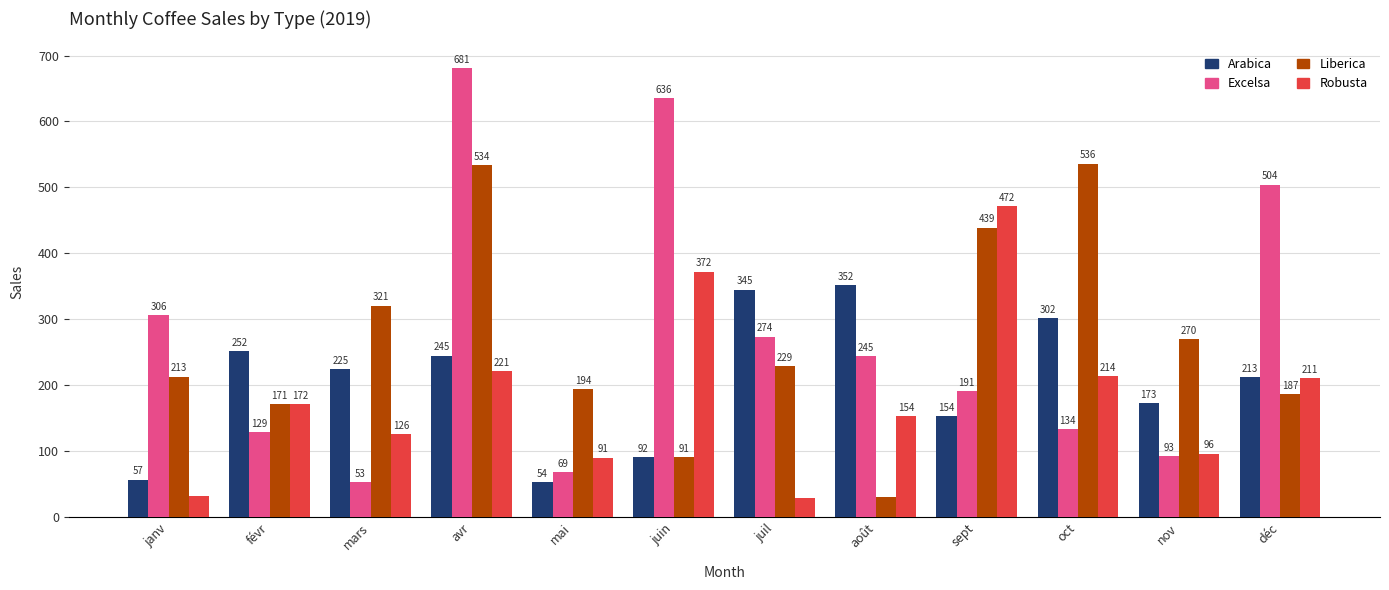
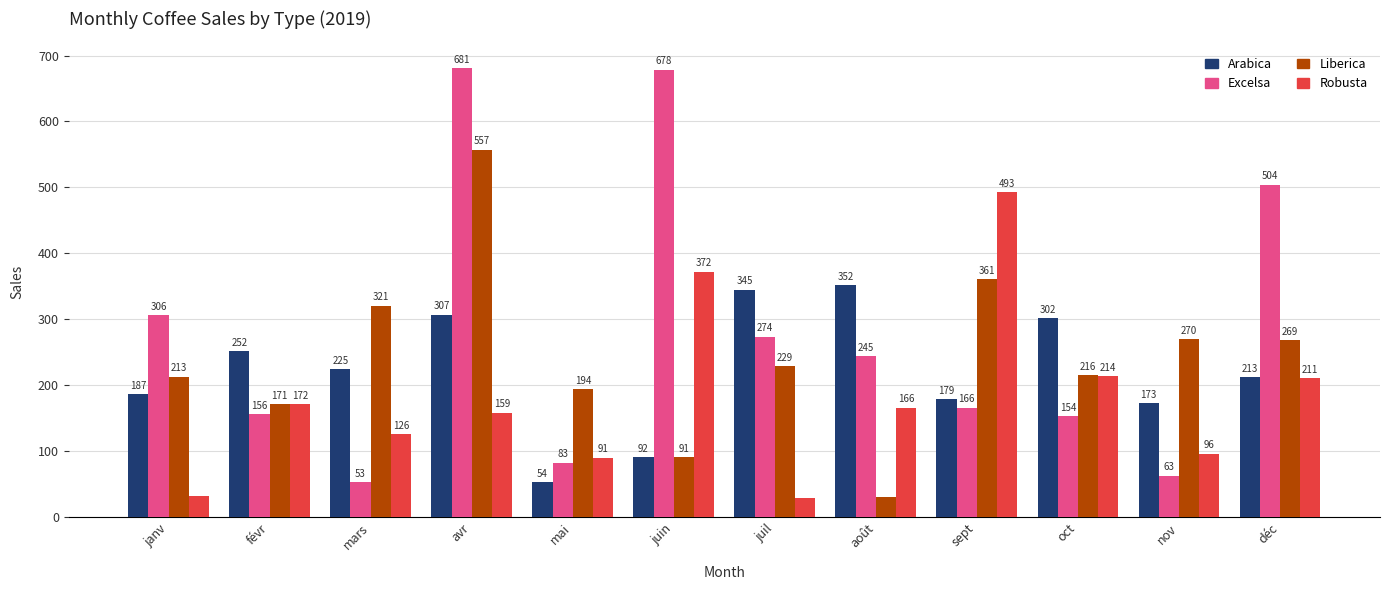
Arabica, janv: 57 -> 187
Excelsa, févr: 129 -> 156
Arabica, avr: 245 -> 307
Liberica, avr: 534 -> 557
Robusta, avr: 221 -> 159
Excelsa, mai: 69 -> 83
Excelsa, juin: 636 -> 678
Robusta, août: 154 -> 166
Arabica, sept: 154 -> 179
Excelsa, sept: 191 -> 166
Liberica, sept: 439 -> 361
Robusta, sept: 472 -> 493
Excelsa, oct: 134 -> 154
Liberica, oct: 536 -> 216
Excelsa, nov: 93 -> 63
Liberica, déc: 187 -> 269
